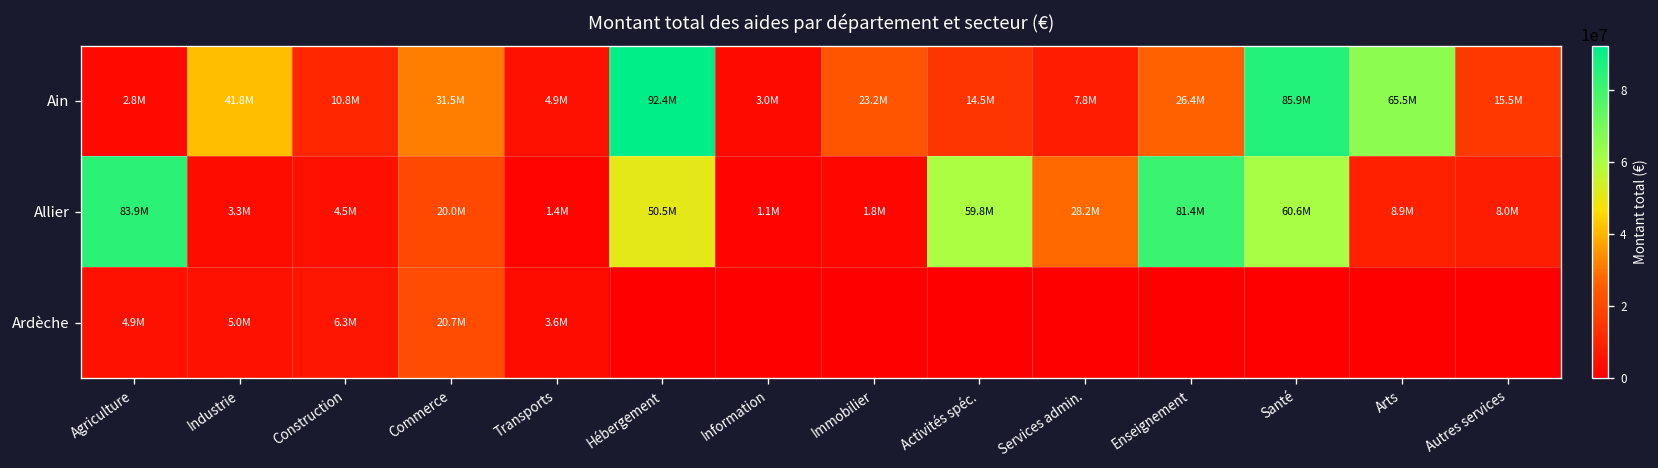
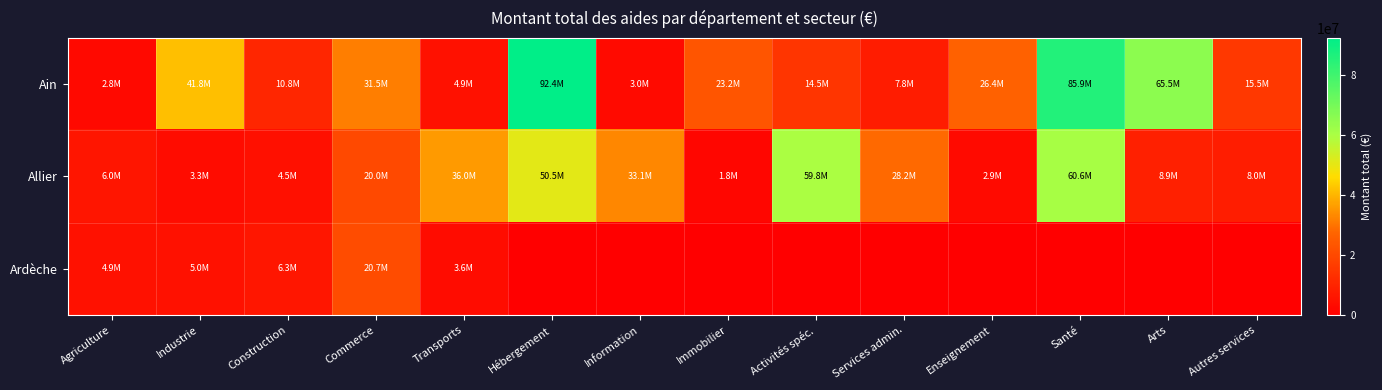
Allier, Agriculture: 83.9M -> 6.0M
Allier, Transports: 1.4M -> 36.0M
Allier, Information: 1.1M -> 33.1M
Allier, Enseignement: 81.4M -> 2.9M
